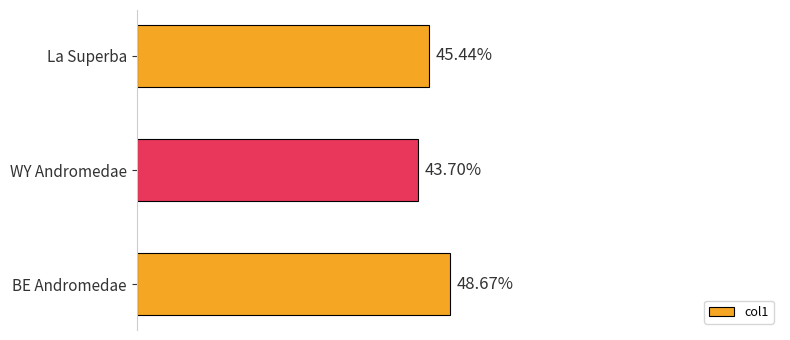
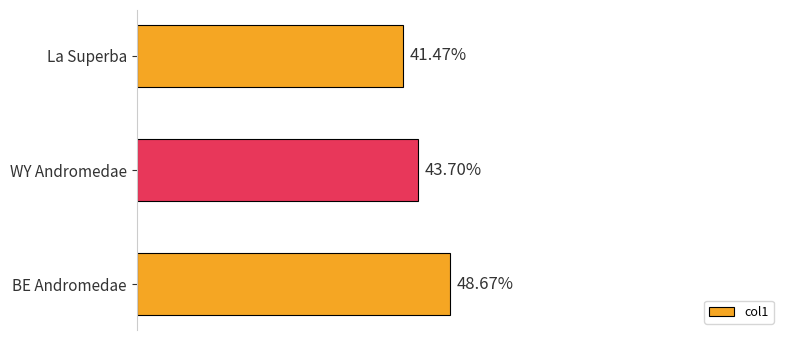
La Superba: 45.44% -> 41.47%
